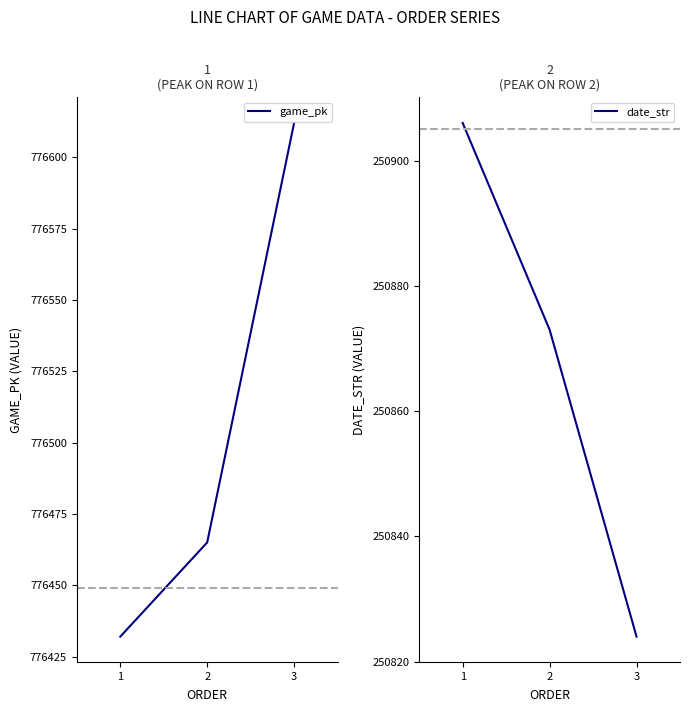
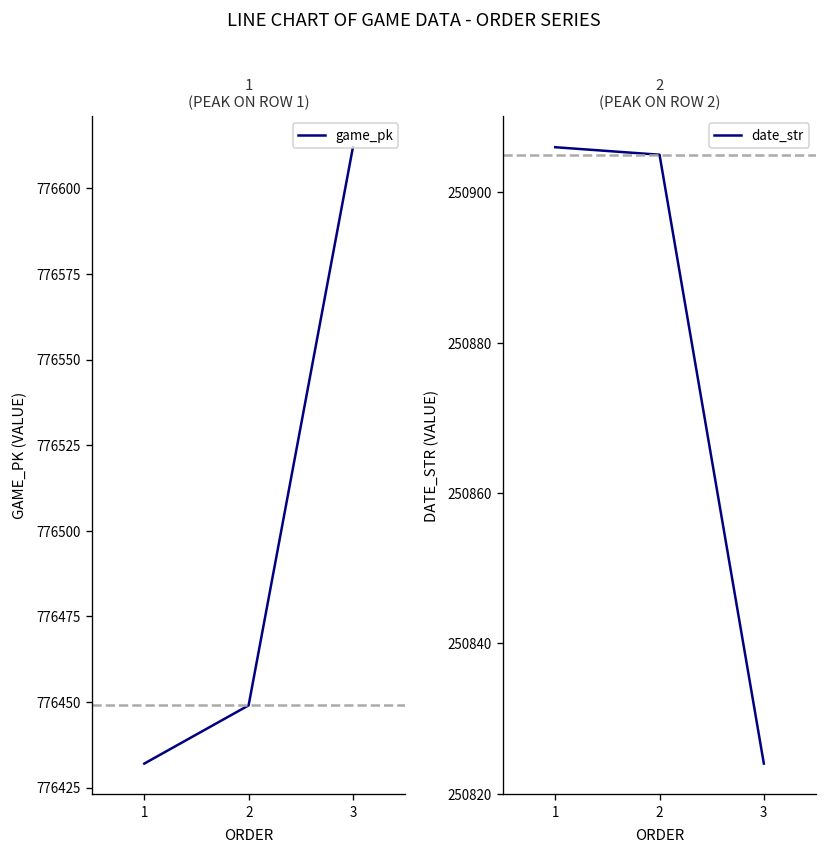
1 (PEAK ON ROW 1), 2: 776465 -> 776449
2 (PEAK ON ROW 2), 2: 250873 -> 250905
